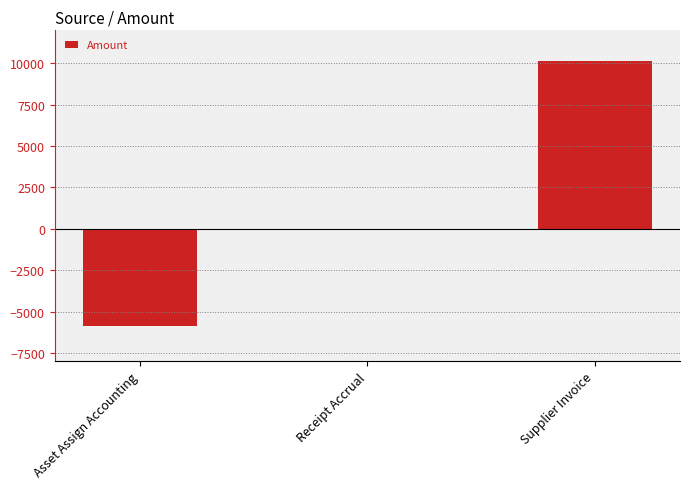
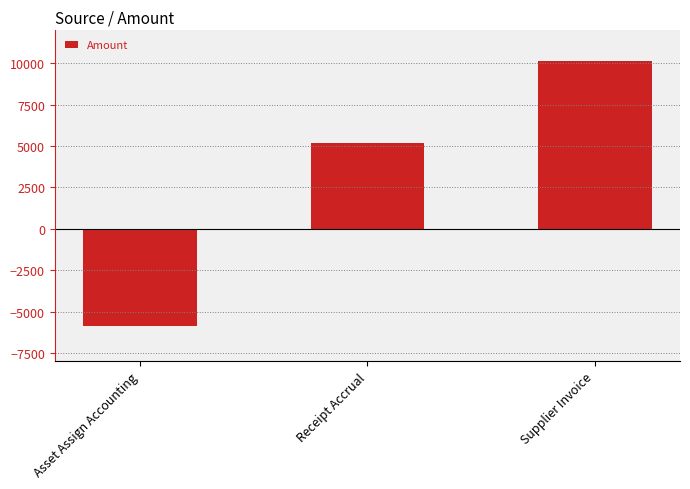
Receipt Accrual: 0 -> 5200
